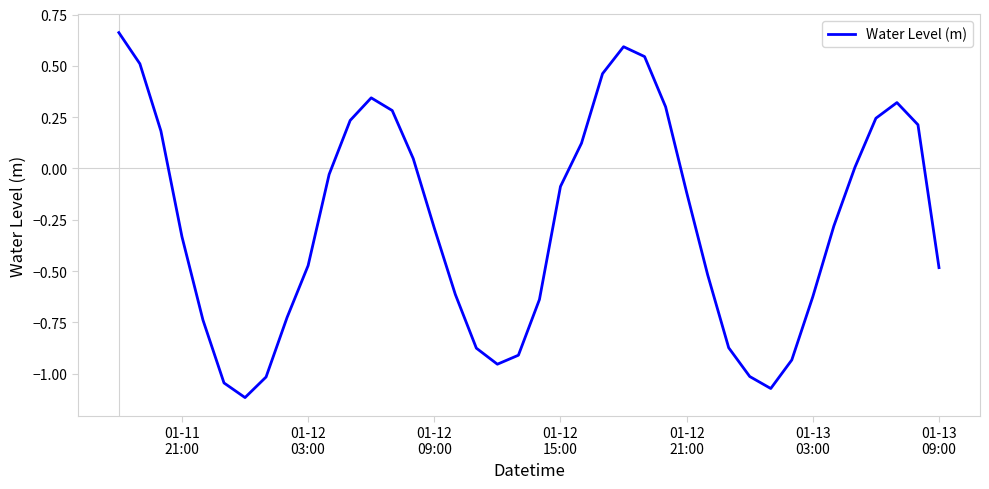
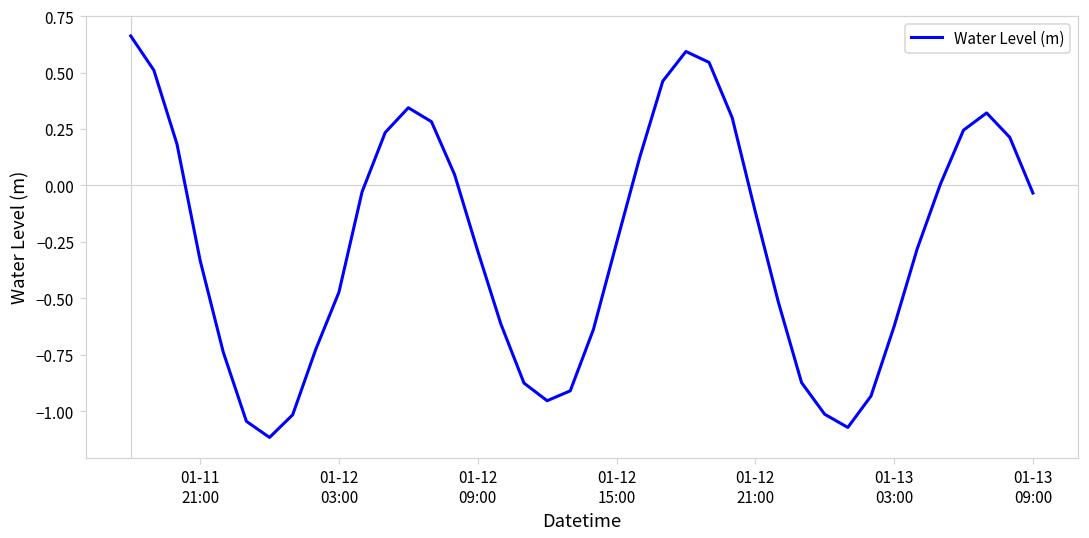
01-12 15:00: -0.09 -> -0.26
01-13 09:00: -0.48 -> -0.03
